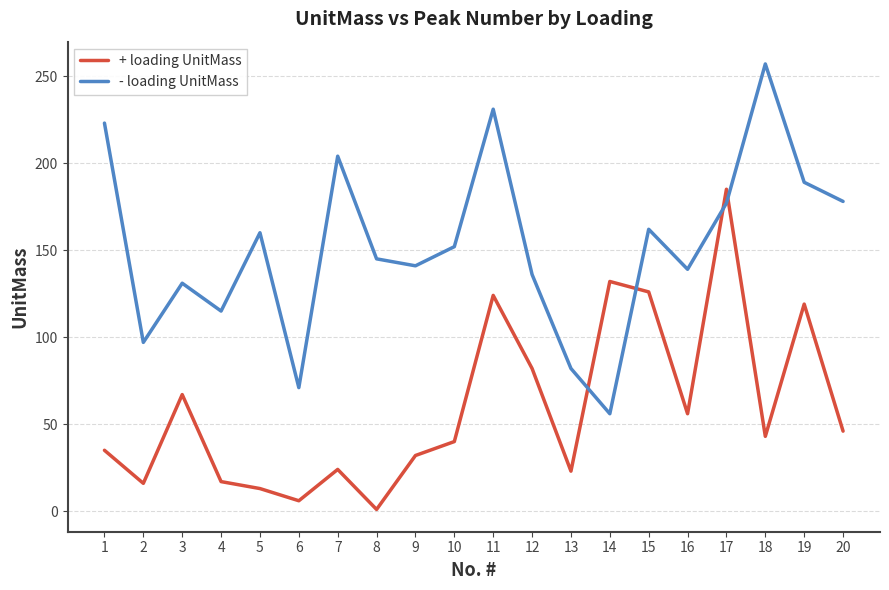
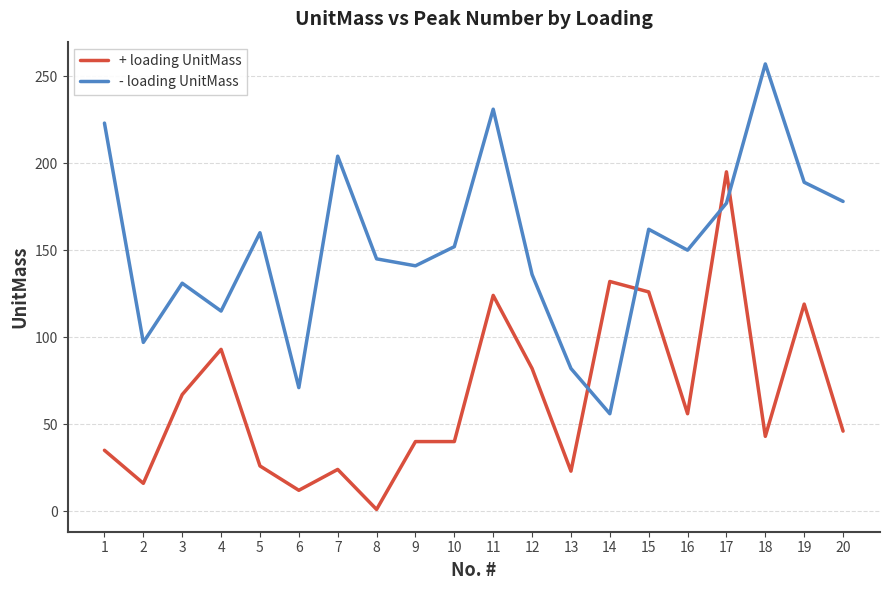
+ loading UnitMass, 4: 17 -> 93
+ loading UnitMass, 5: 13 -> 26
+ loading UnitMass, 6: 6 -> 12
+ loading UnitMass, 9: 32 -> 40
- loading UnitMass, 16: 139 -> 150
+ loading UnitMass, 17: 185 -> 195
